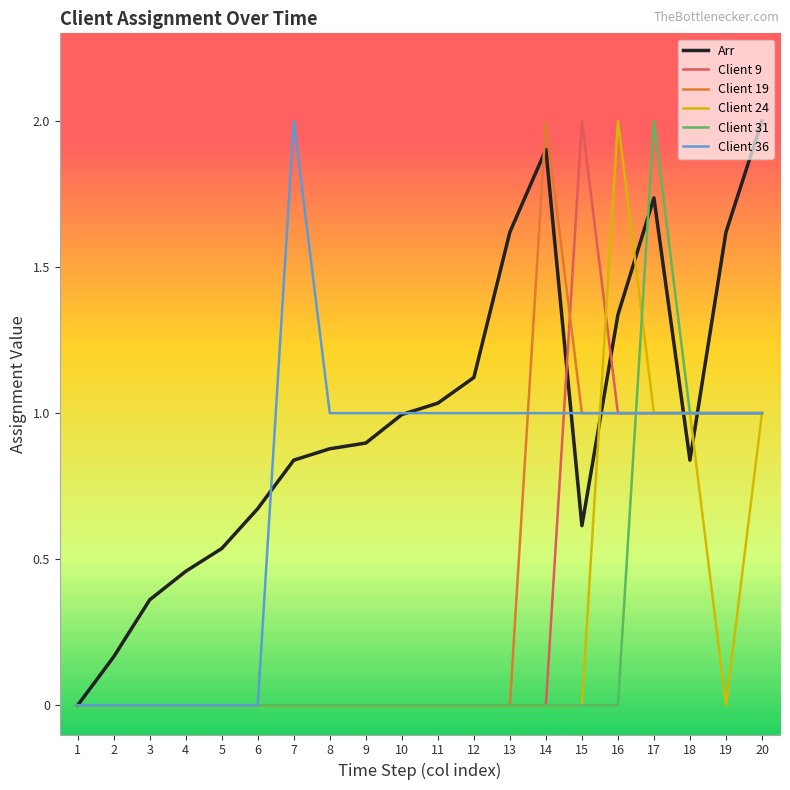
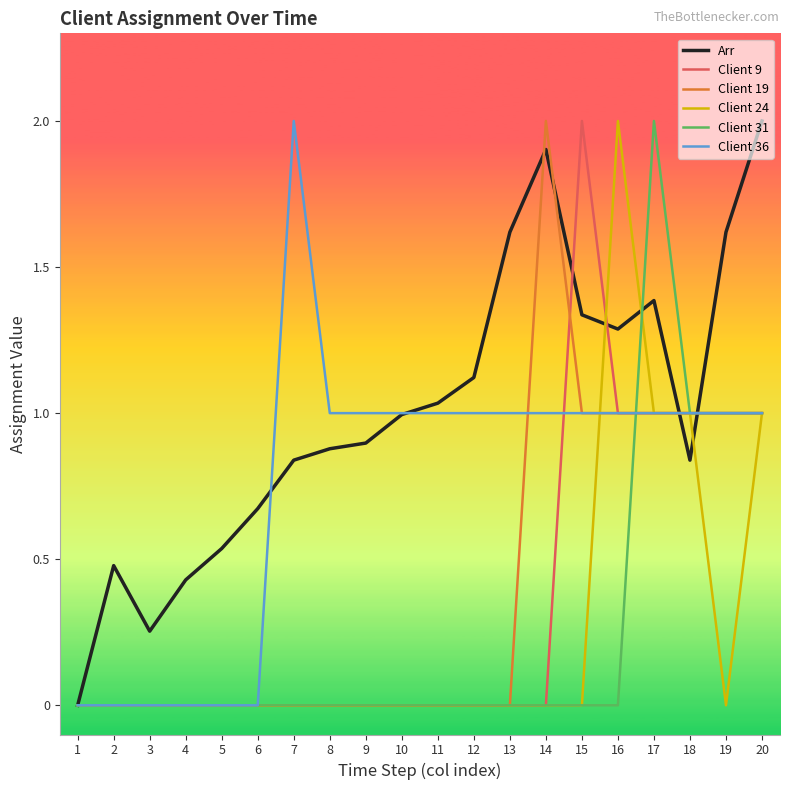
Arr, 2: 0.17 -> 0.48
Arr, 3: 0.36 -> 0.25
Arr, 4: 0.46 -> 0.43
Arr, 15: 0.61 -> 1.34
Arr, 16: 1.34 -> 1.29
Arr, 17: 1.74 -> 1.39
